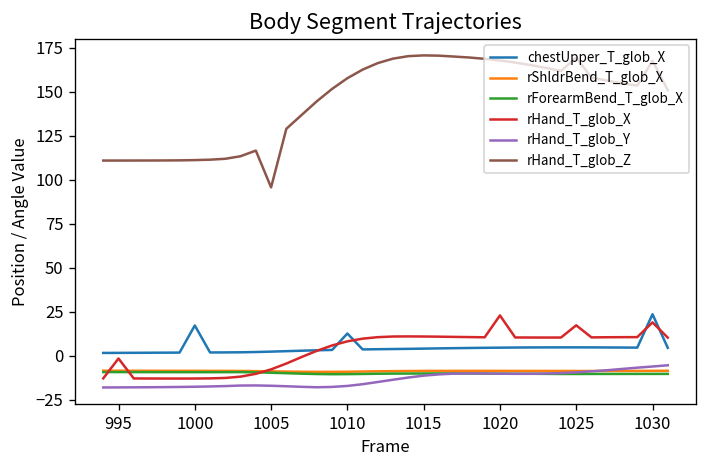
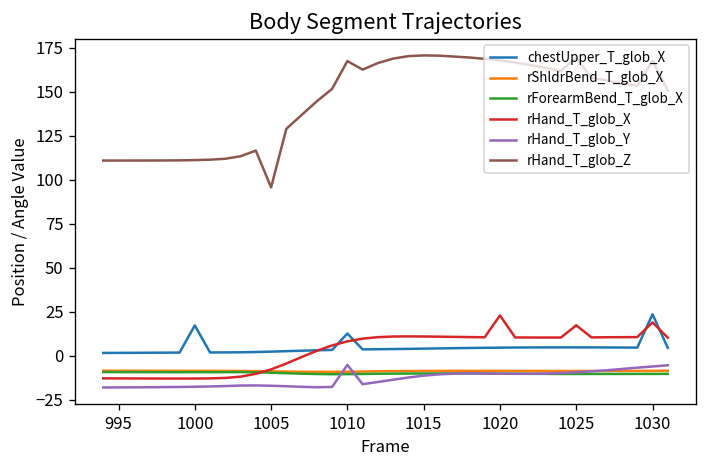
rHand_T_glob_X, 995: -2 -> -13
rHand_T_glob_Y, 1010: -17 -> -5
rHand_T_glob_Z, 1010: 158 -> 167
